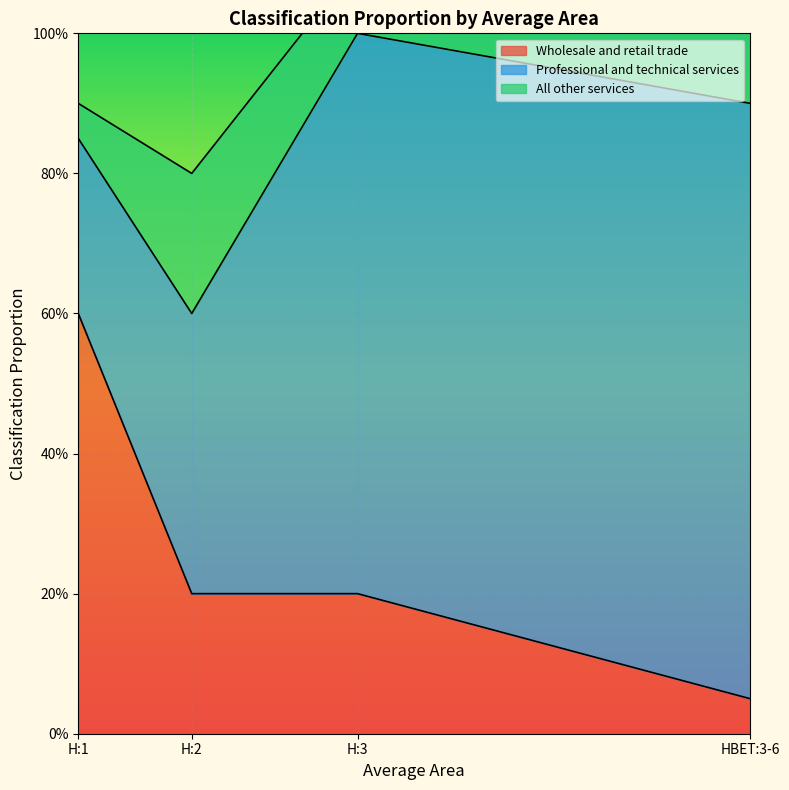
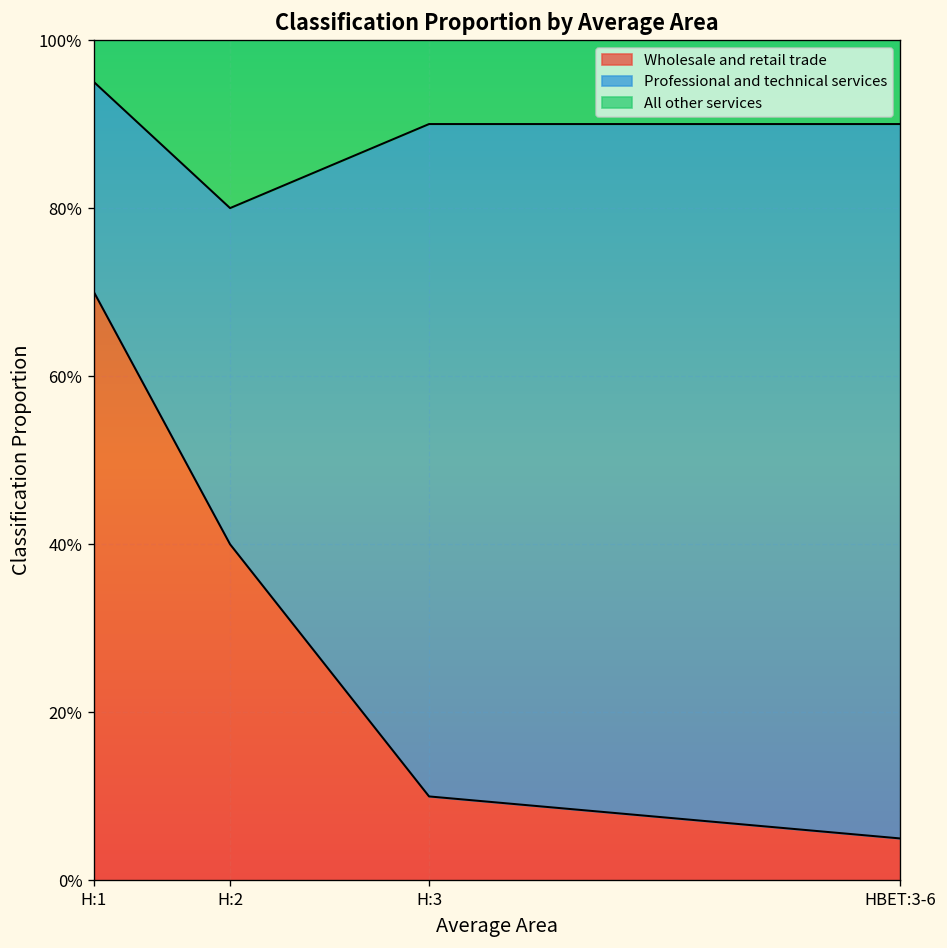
Wholesale and retail trade, H:1: 60% -> 70%
Wholesale and retail trade, H:2: 20% -> 40%
Wholesale and retail trade, H:3: 20% -> 10%
